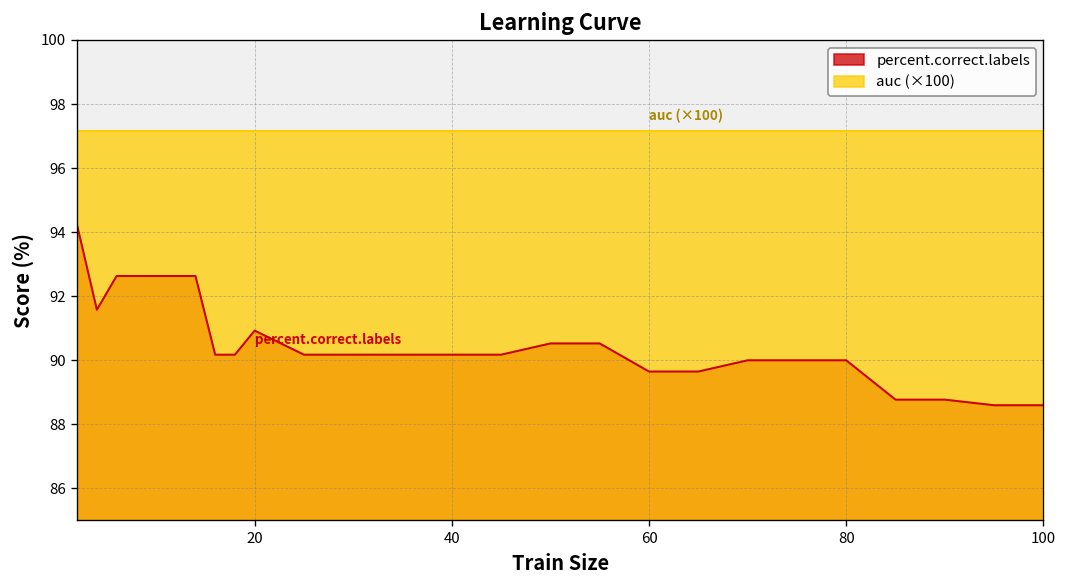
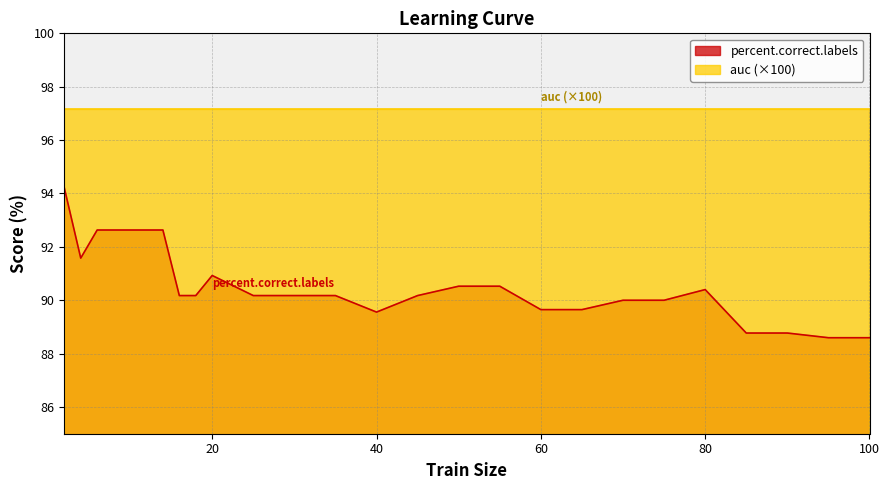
percent.correct.labels, 40: 90.2 -> 89.6
percent.correct.labels, 80: 90.0 -> 90.4
